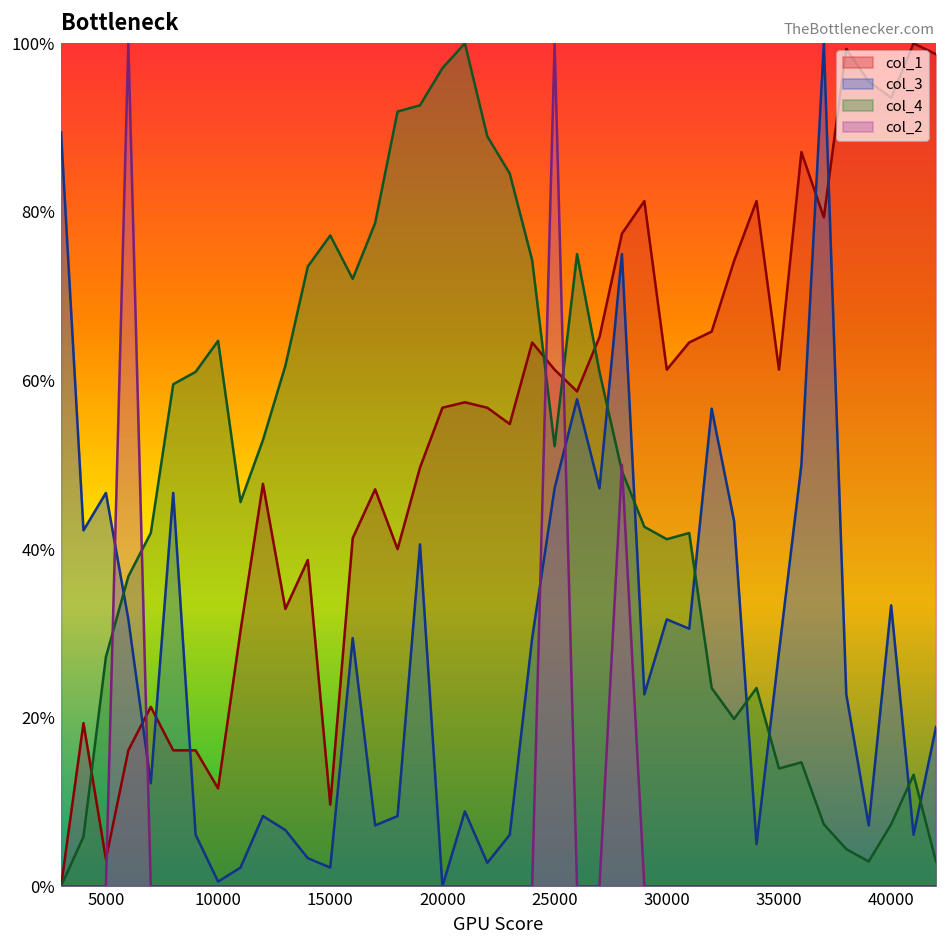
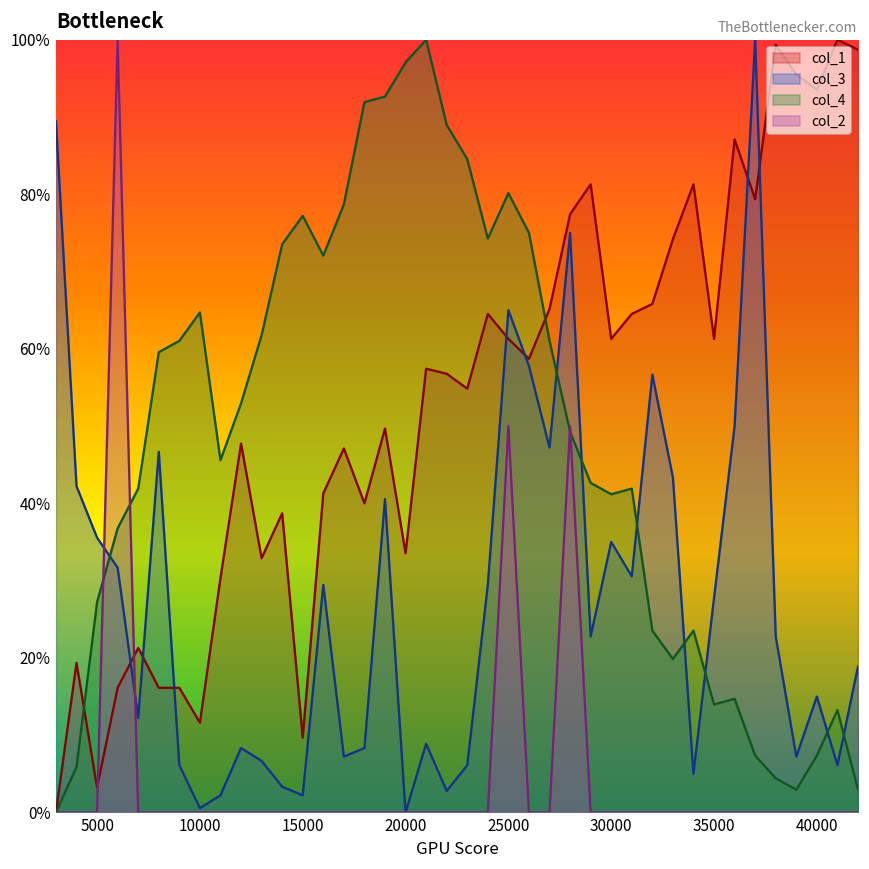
col_3, 5000: 47% -> 36%
col_1, 20000: 57% -> 34%
col_3, 25000: 47% -> 65%
col_4, 25000: 52% -> 80%
col_2, 25000: 100% -> 50%
col_3, 30000: 32% -> 35%
col_3, 40000: 33% -> 15%
